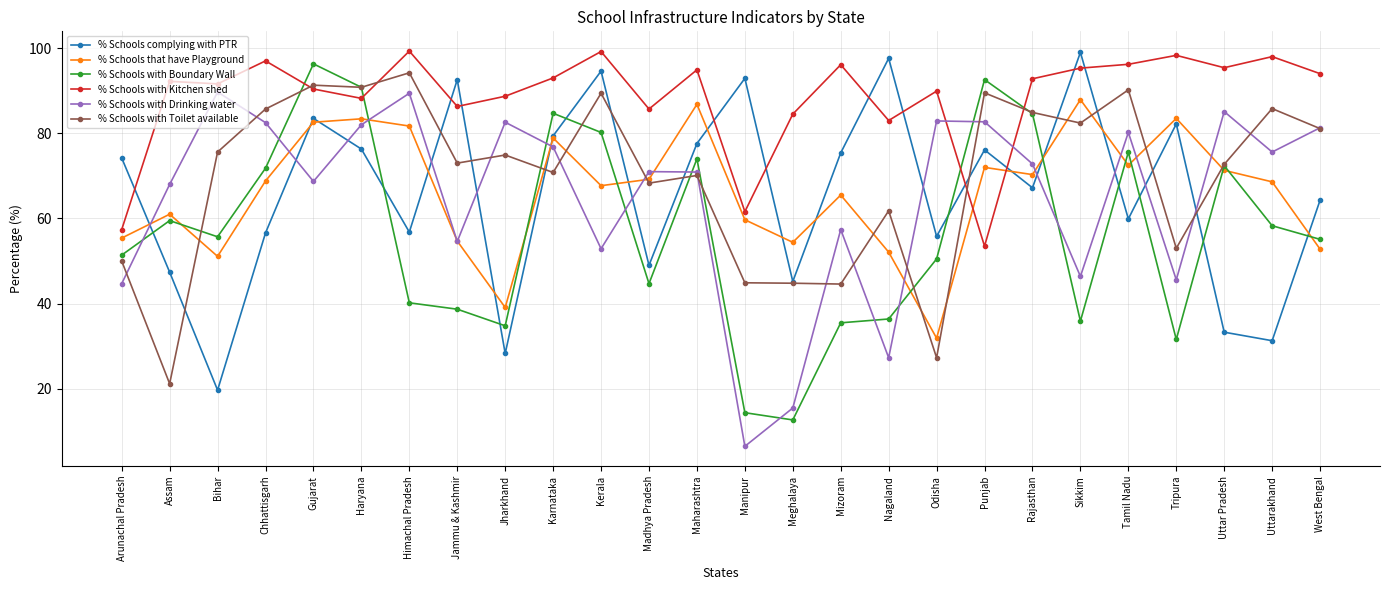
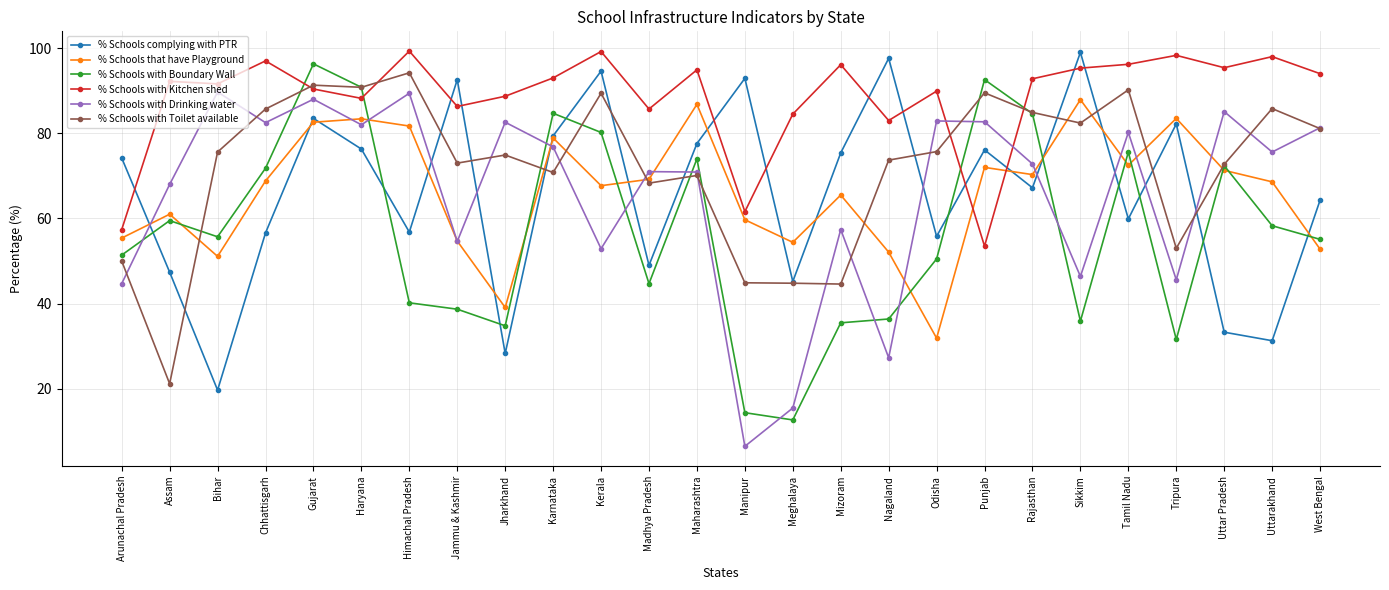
% Schools with Drinking water, Gujarat: 69 -> 88
% Schools with Toilet available, Nagaland: 62 -> 74
% Schools with Toilet available, Odisha: 27 -> 76
